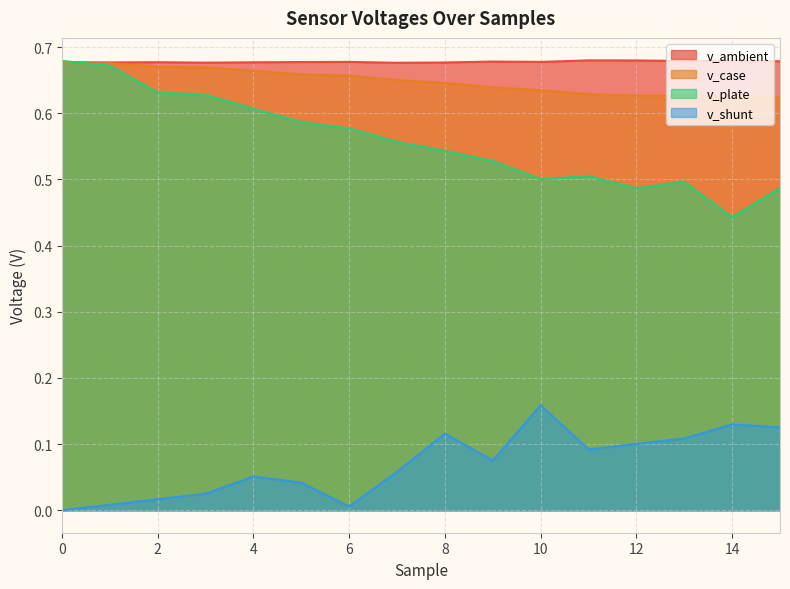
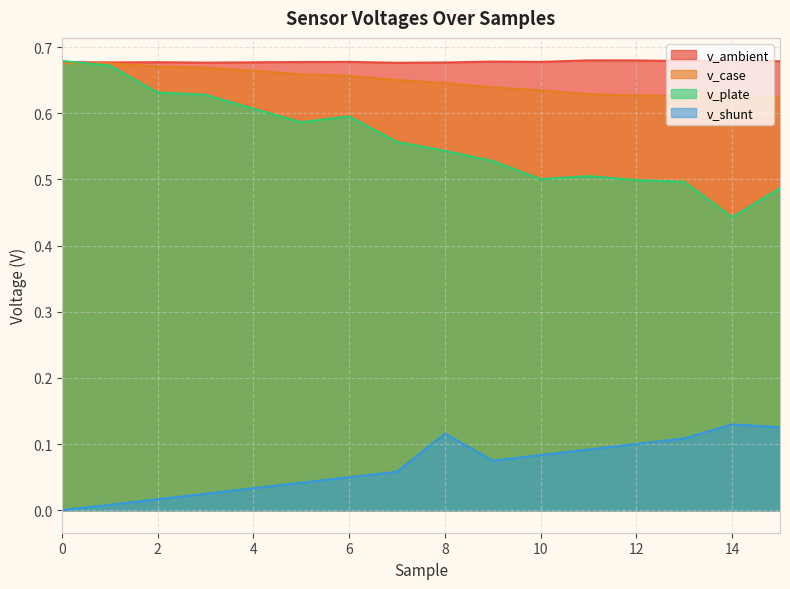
v_shunt, 4: 0.05 -> 0.03
v_plate, 6: 0.58 -> 0.60
v_shunt, 6: 0.01 -> 0.05
v_shunt, 10: 0.16 -> 0.08
v_plate, 12: 0.49 -> 0.50
